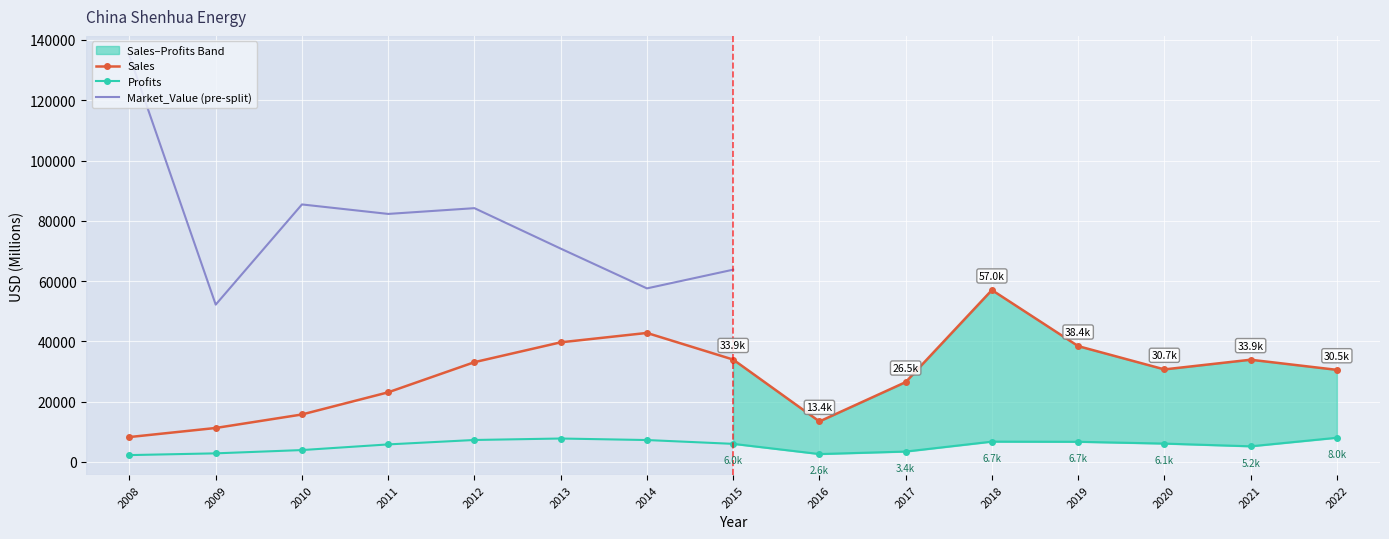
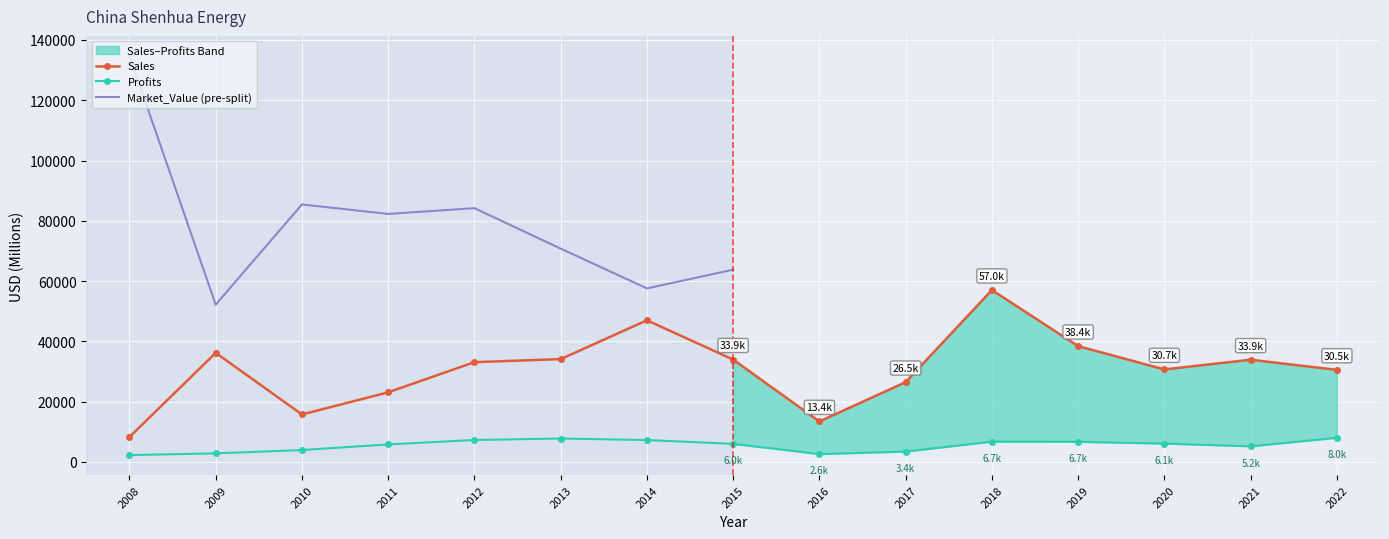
Sales, 2009: 11000 -> 36000
Sales, 2013: 40000 -> 34000
Sales, 2014: 43000 -> 47000
